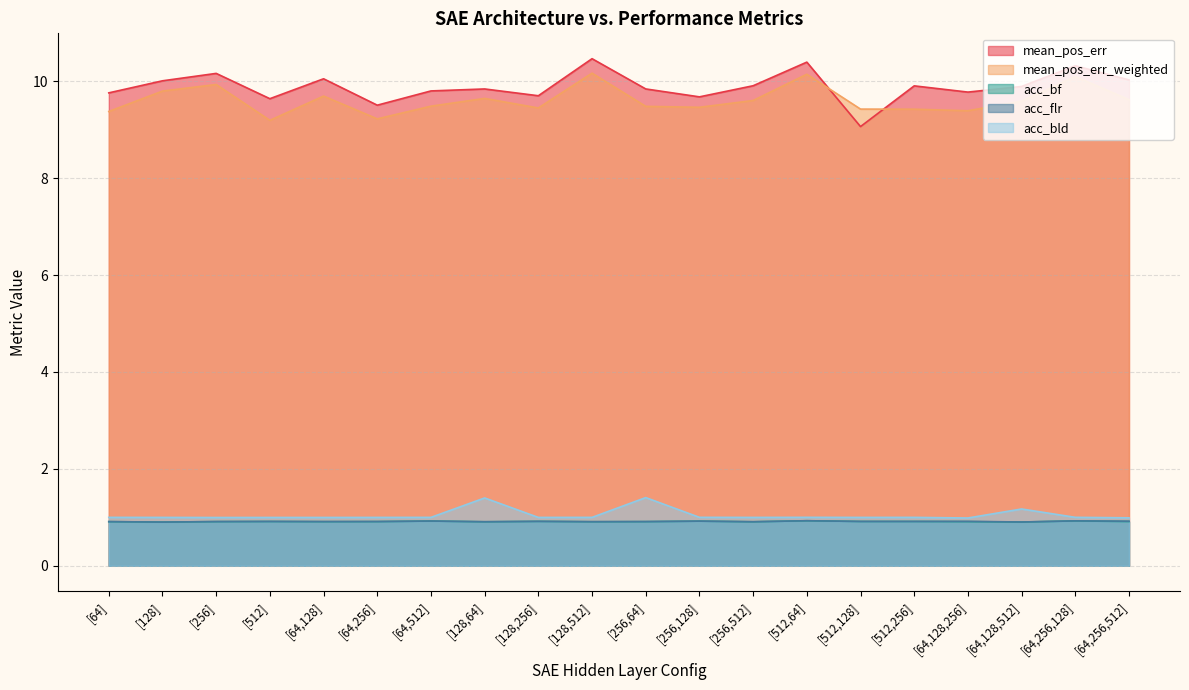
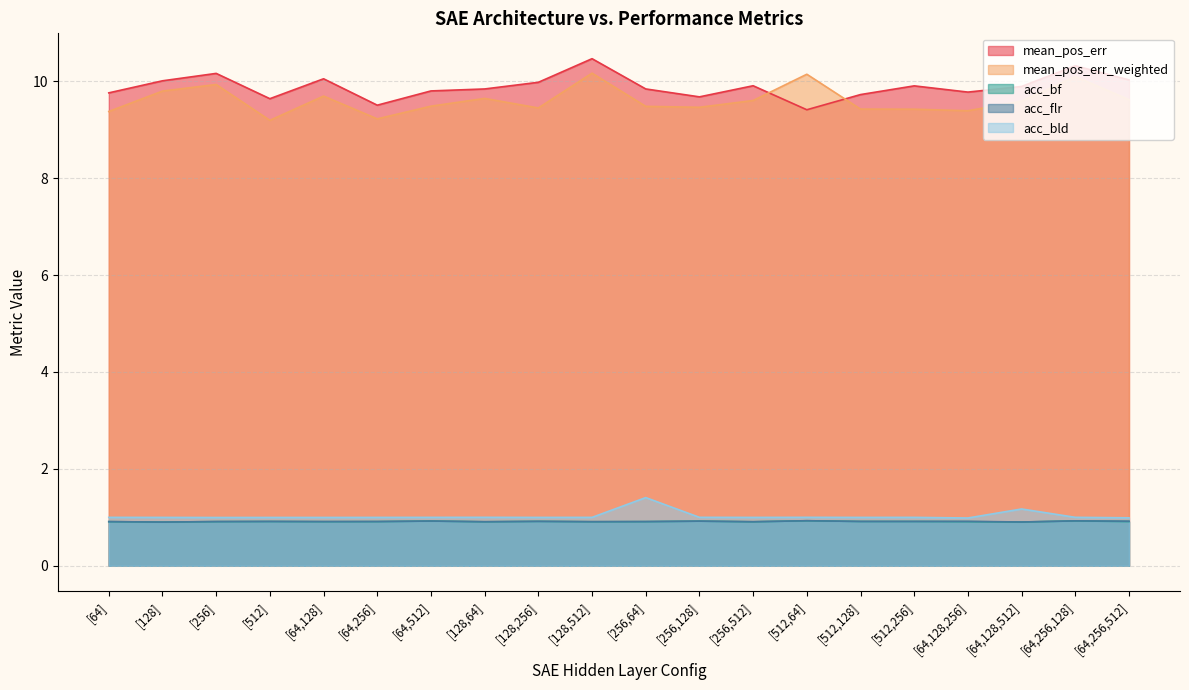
acc_bld, [128,64]: 1.4 -> 1.0
mean_pos_err, [128,256]: 9.7 -> 10.0
mean_pos_err, [512,64]: 10.4 -> 9.4
mean_pos_err, [512,128]: 9.1 -> 9.7
